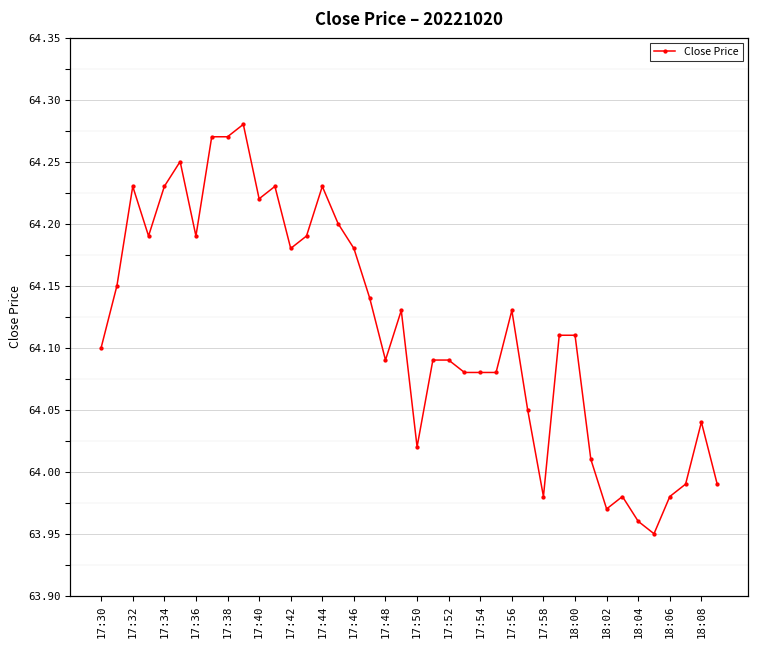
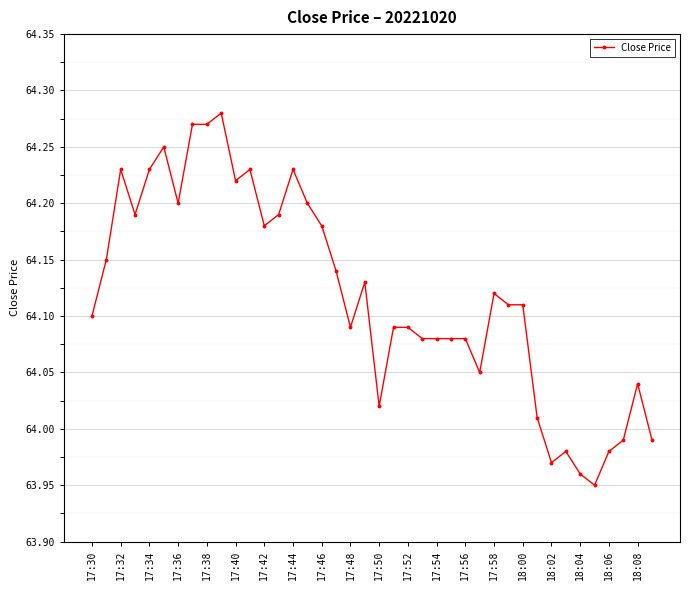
17:36: 64.19 -> 64.20
17:56: 64.13 -> 64.08
17:58: 63.98 -> 64.12
